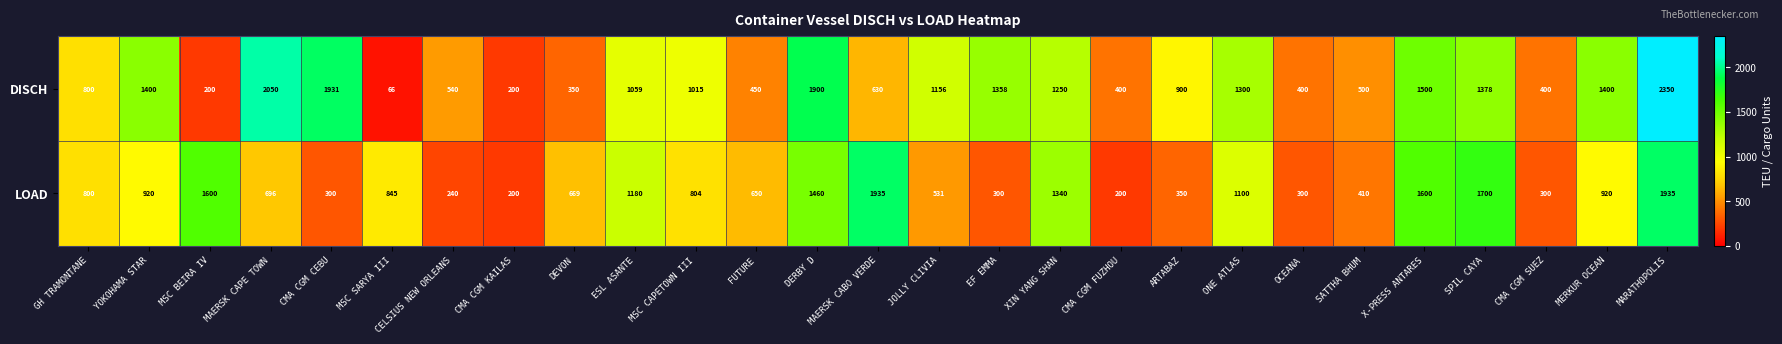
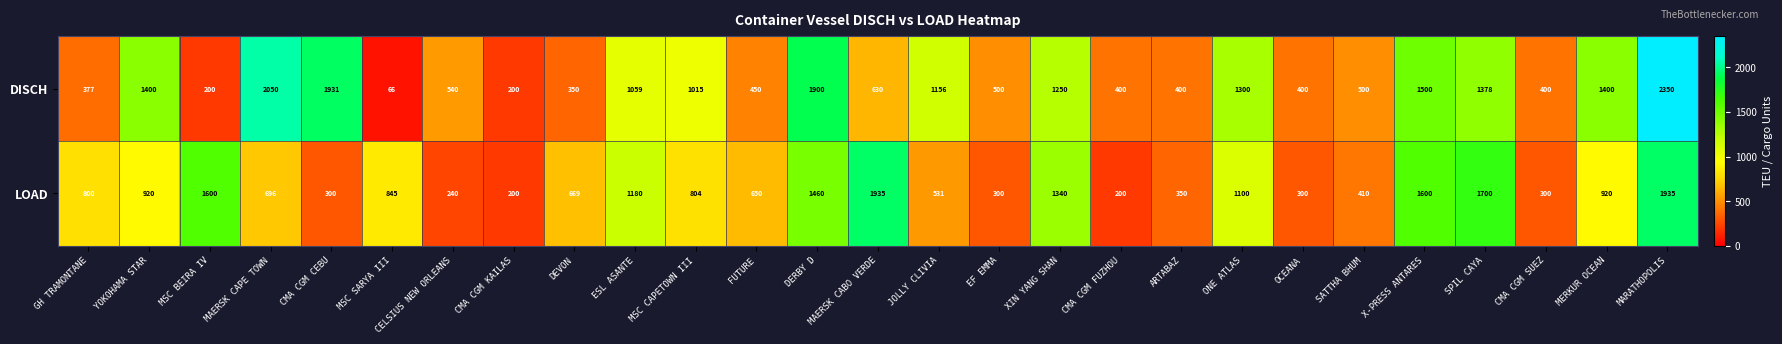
DISCH, GH TRAMONTANE: 800 -> 377
DISCH, EF EMMA: 1358 -> 500
DISCH, ARTABAZ: 900 -> 400
